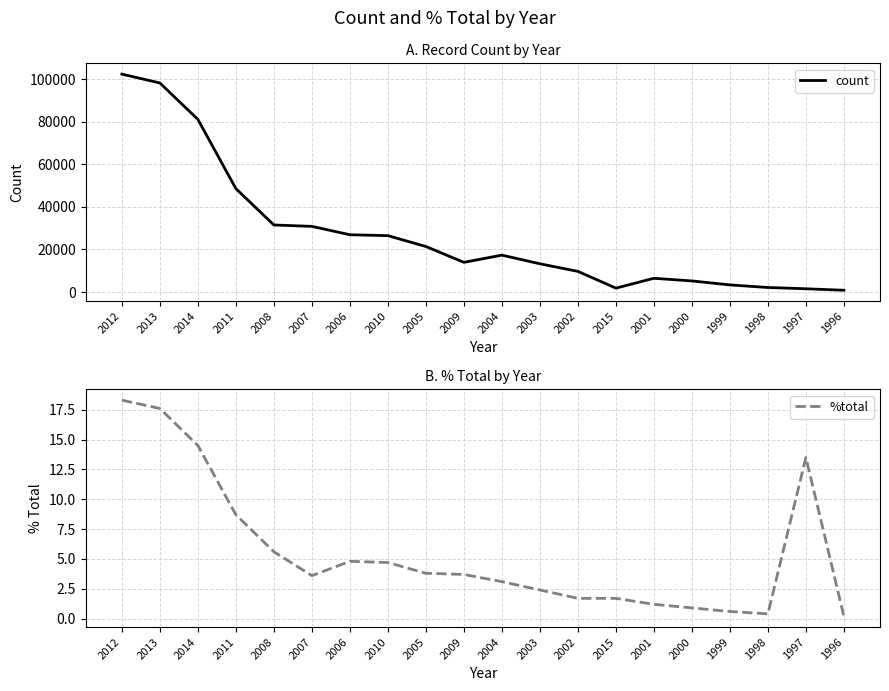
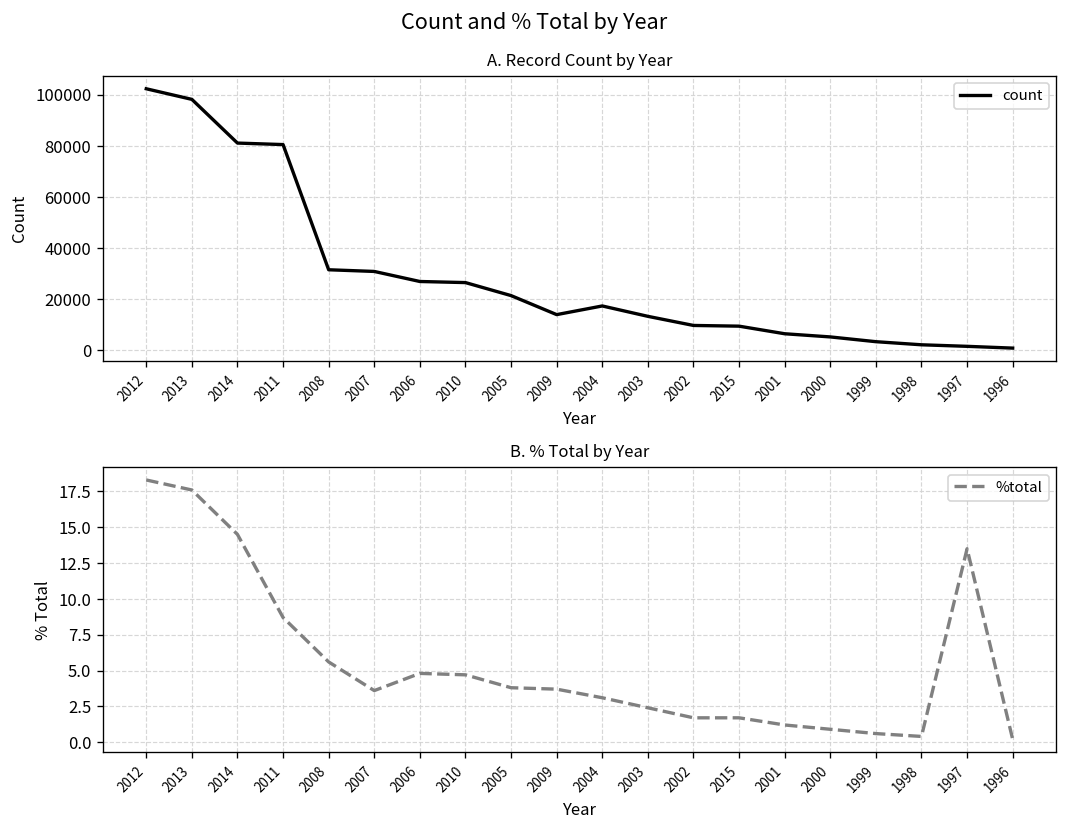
A. Record Count by Year, 2011: 49000 -> 80000
A. Record Count by Year, 2015: 2000 -> 9000
